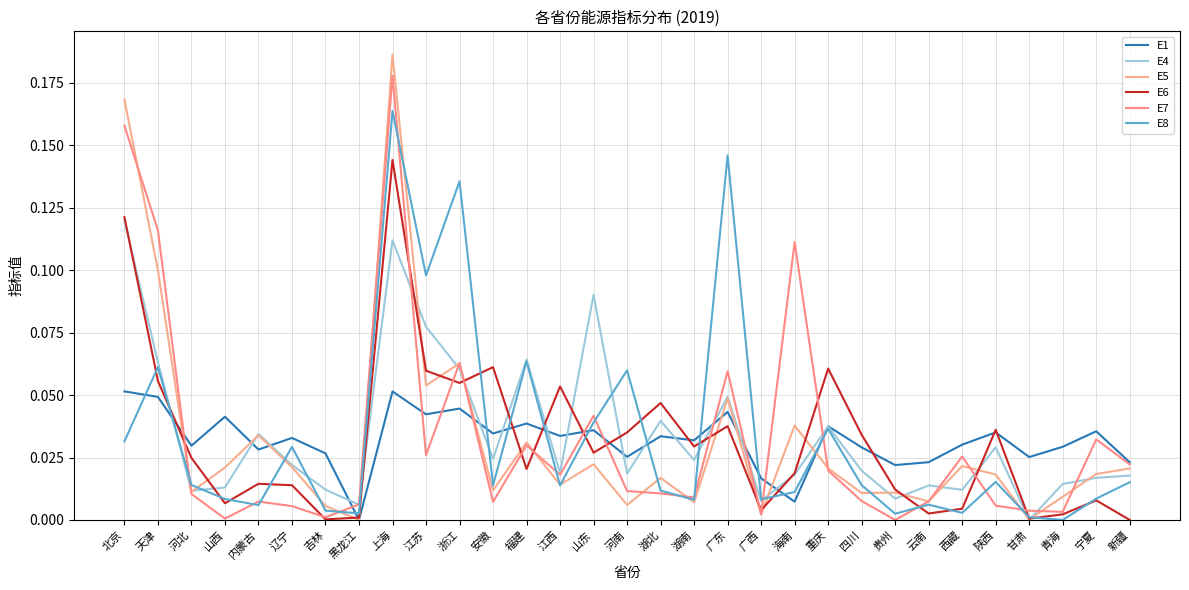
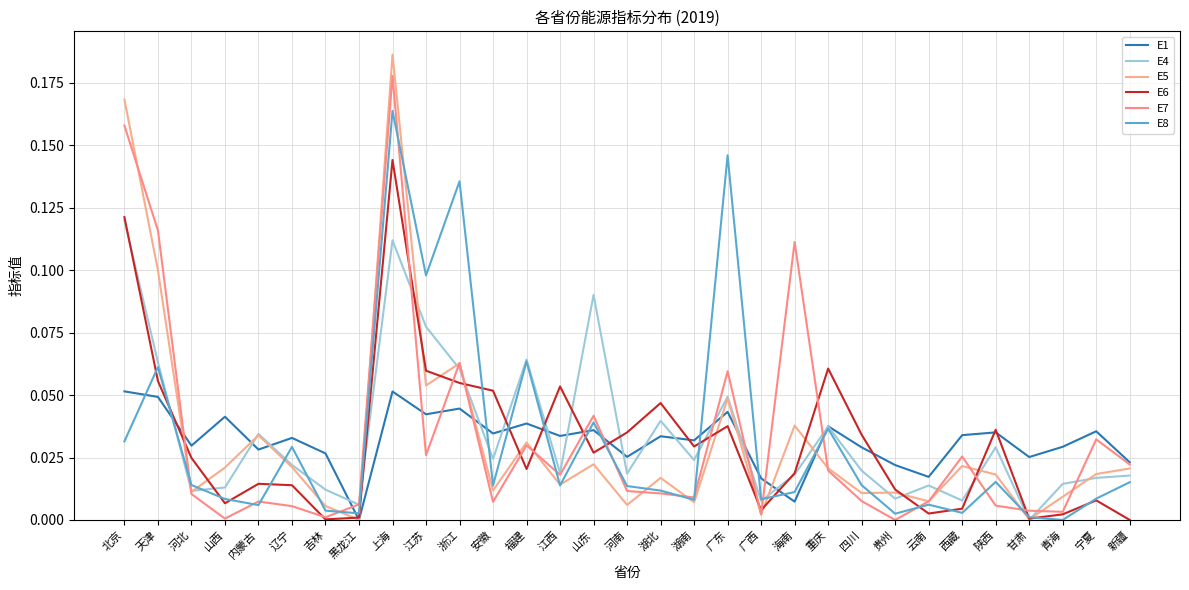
E6, 安徽: 0.061 -> 0.052
E8, 河南: 0.060 -> 0.014
E1, 云南: 0.023 -> 0.017
E1, 西藏: 0.030 -> 0.034
E4, 西藏: 0.012 -> 0.008
